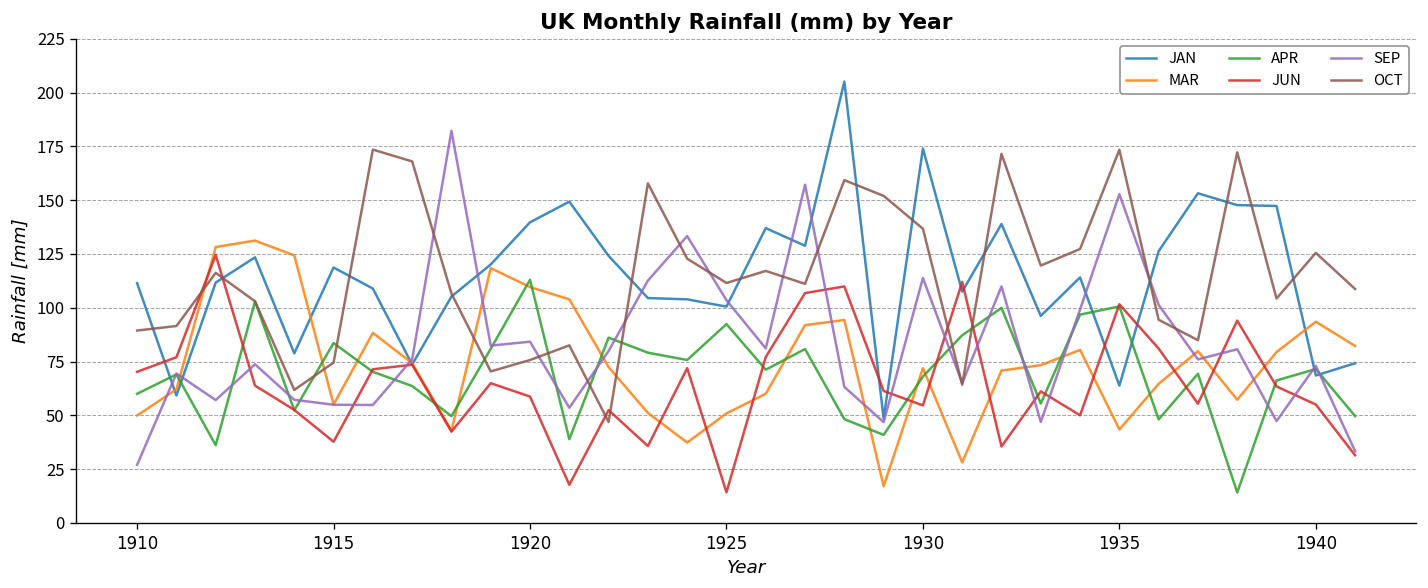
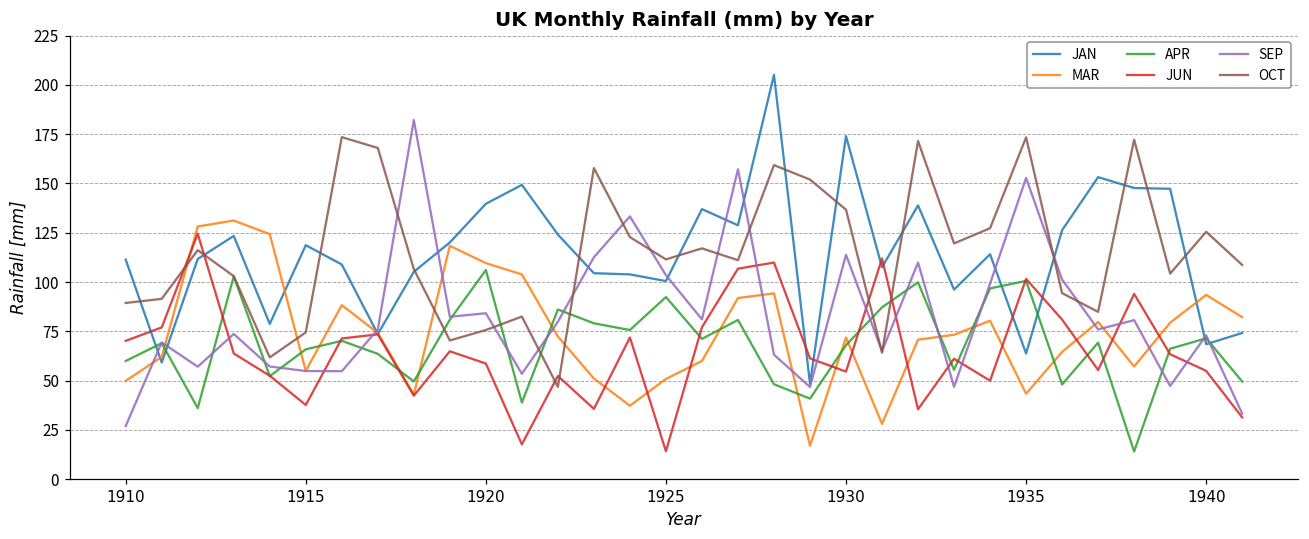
APR, 1915: 84 -> 66
APR, 1920: 113 -> 106
